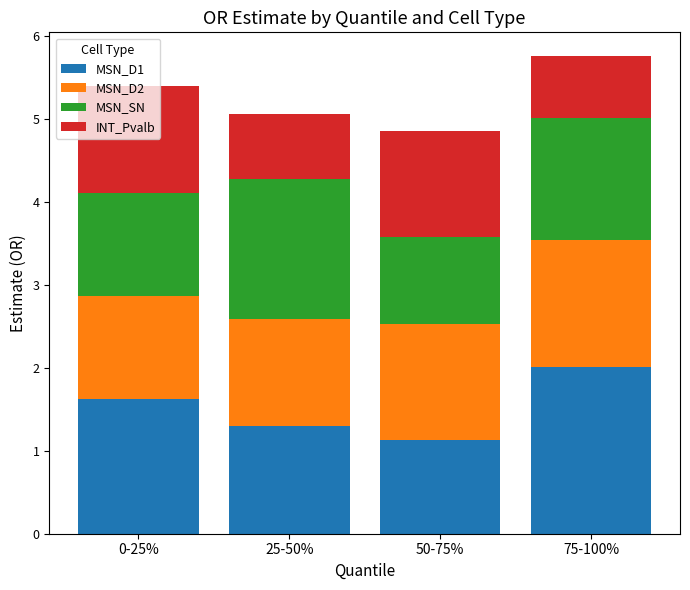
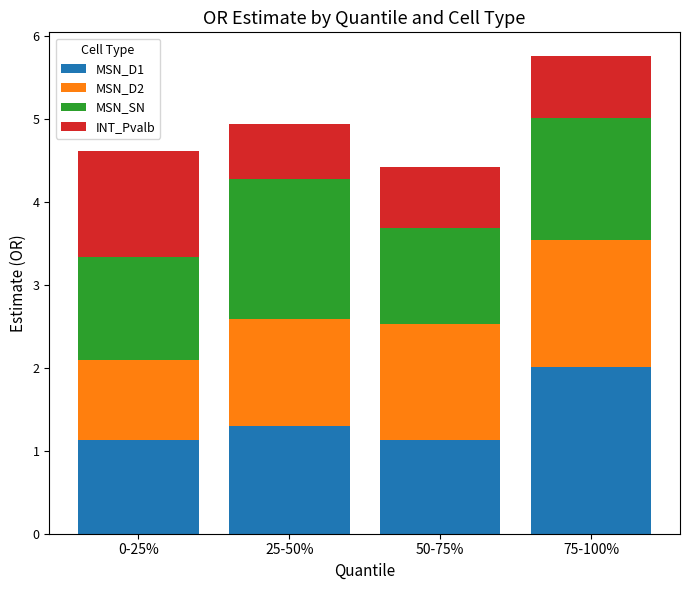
MSN_D1, 0-25%: 1.6 -> 1.1
MSN_D2, 0-25%: 1.3 -> 1.0
INT_Pvalb, 25-50%: 0.8 -> 0.7
MSN_SN, 50-75%: 1.0 -> 1.1
INT_Pvalb, 50-75%: 1.3 -> 0.7
